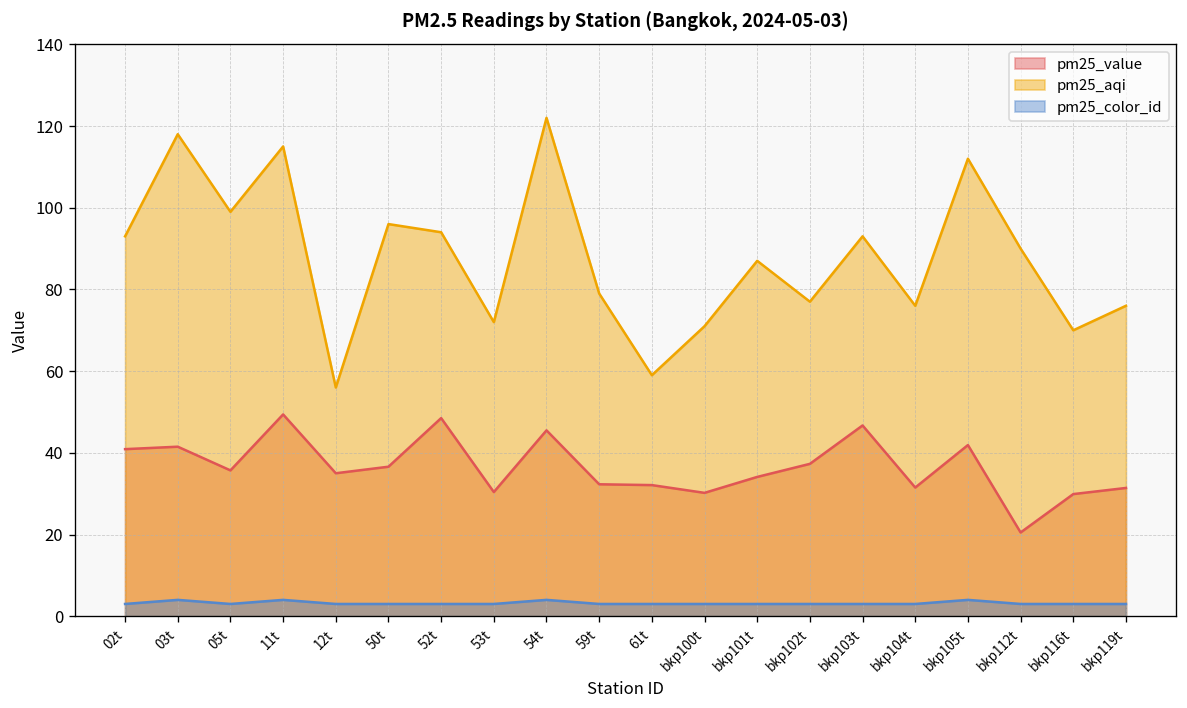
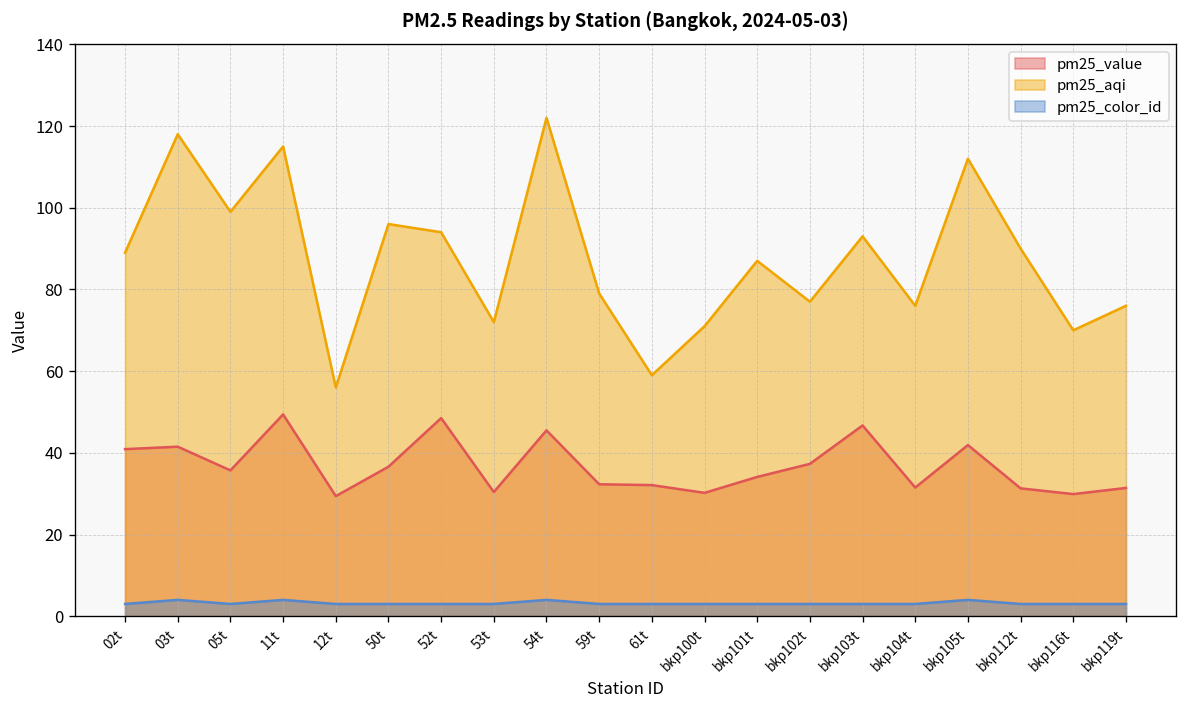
pm25_aqi, 02t: 93 -> 89
pm25_value, 12t: 35 -> 29
pm25_value, bkp112t: 21 -> 31
